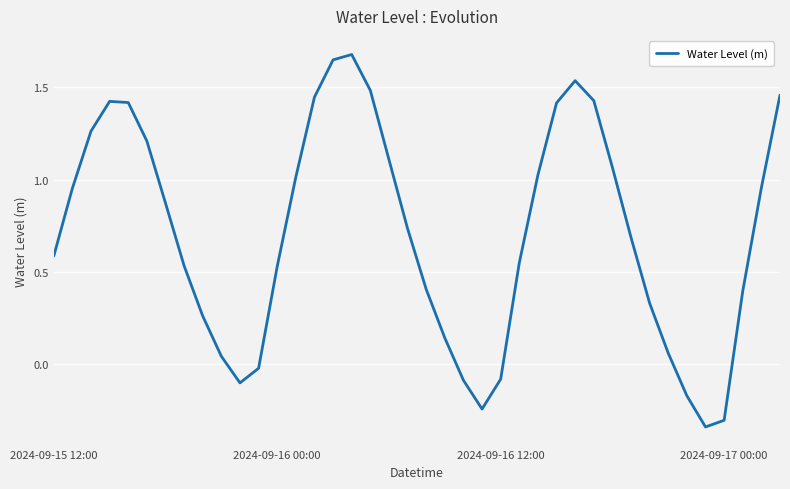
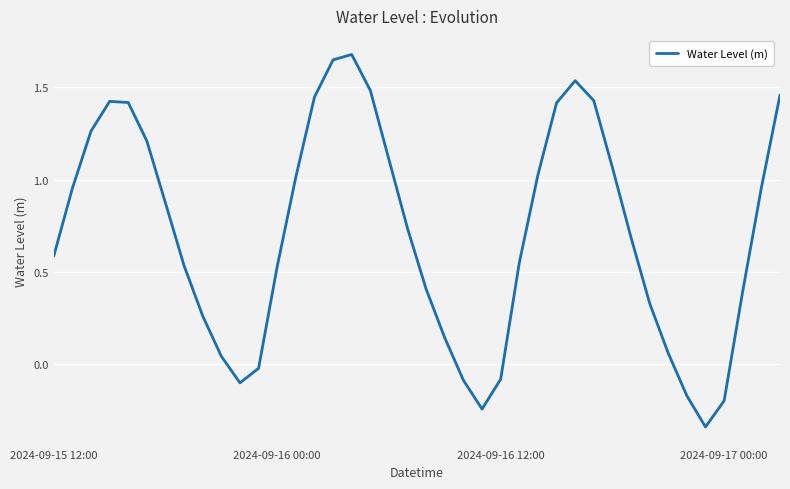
2024-09-17 00:00: -0.30 -> -0.20
